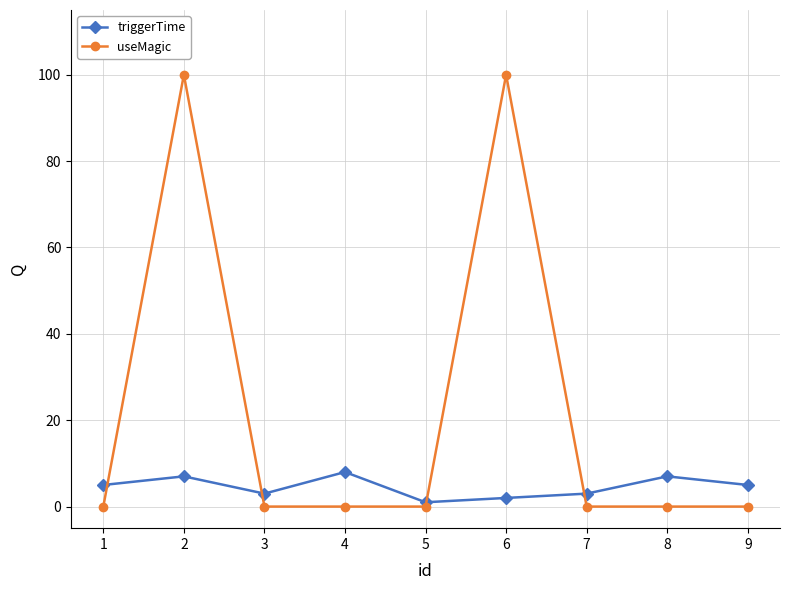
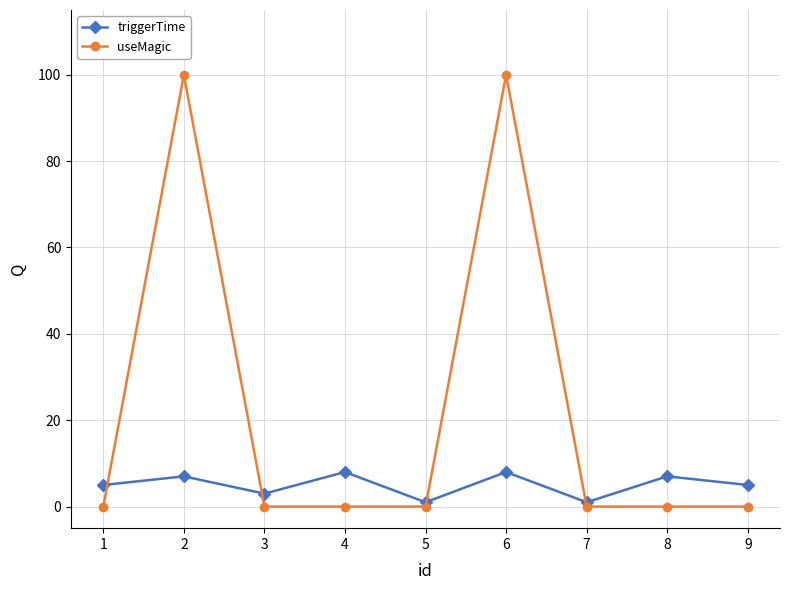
triggerTime, 6: 2 -> 8
triggerTime, 7: 3 -> 1
